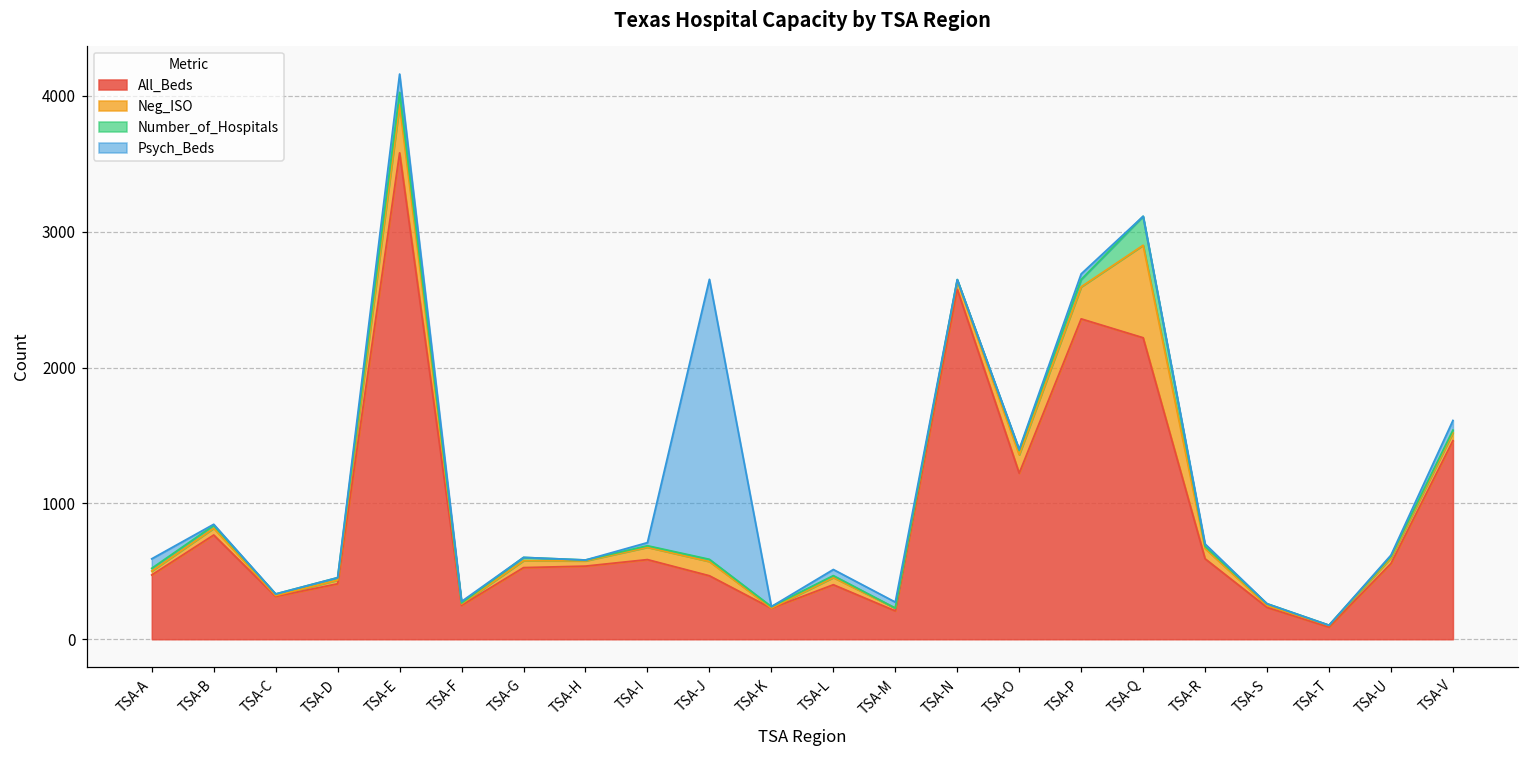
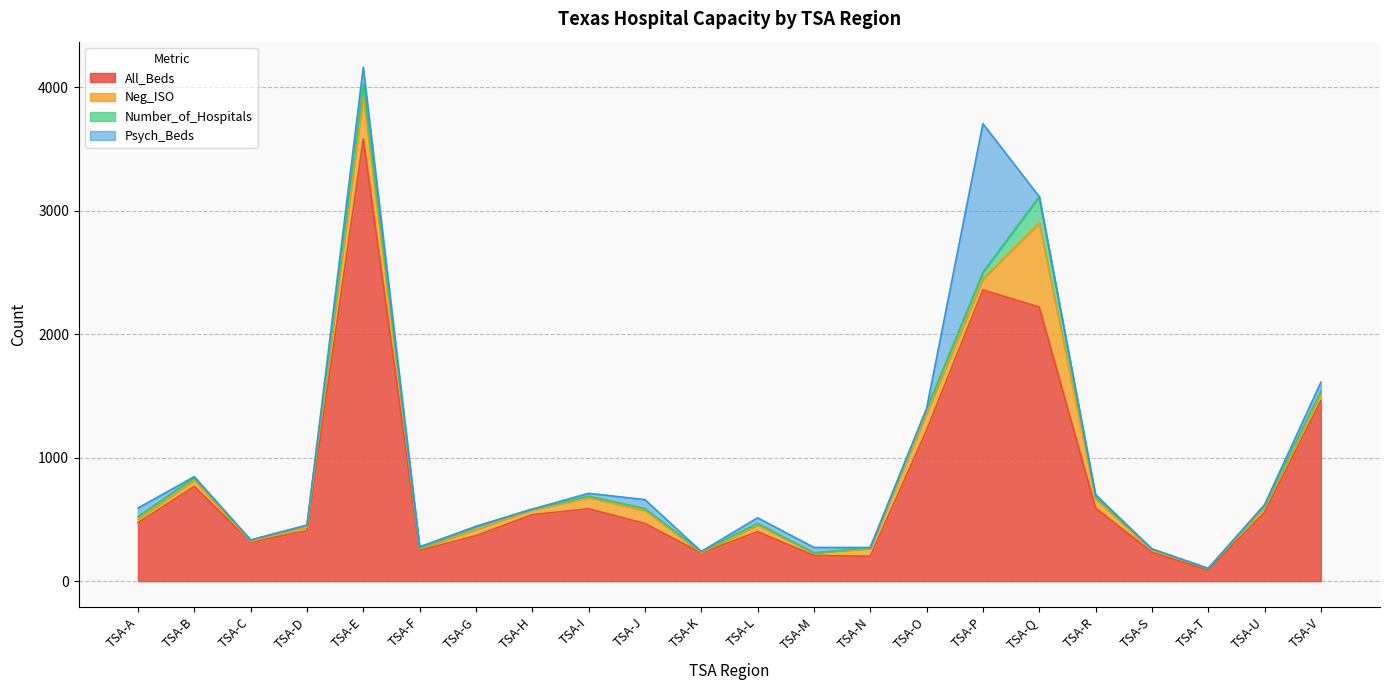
All_Beds, TSA-G: 530 -> 370
Psych_Beds, TSA-J: 2060 -> 70
All_Beds, TSA-N: 2580 -> 200
Neg_ISO, TSA-P: 240 -> 90
Psych_Beds, TSA-P: 40 -> 1200
